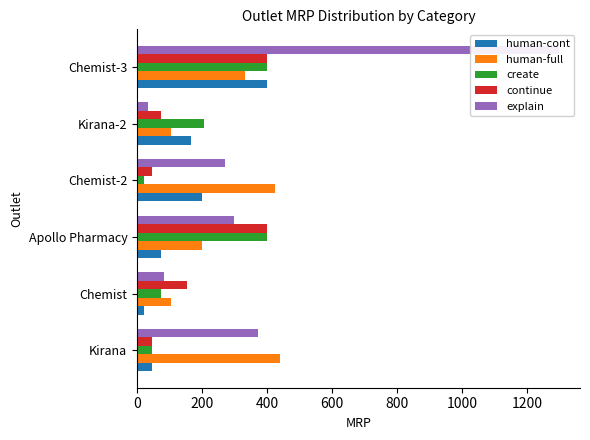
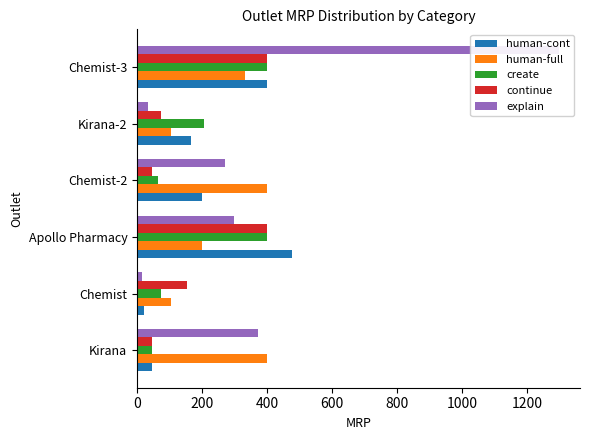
create, Chemist-2: 20 -> 60
human-full, Chemist-2: 420 -> 400
human-cont, Apollo Pharmacy: 80 -> 480
explain, Chemist: 80 -> 20
human-full, Kirana: 440 -> 400
